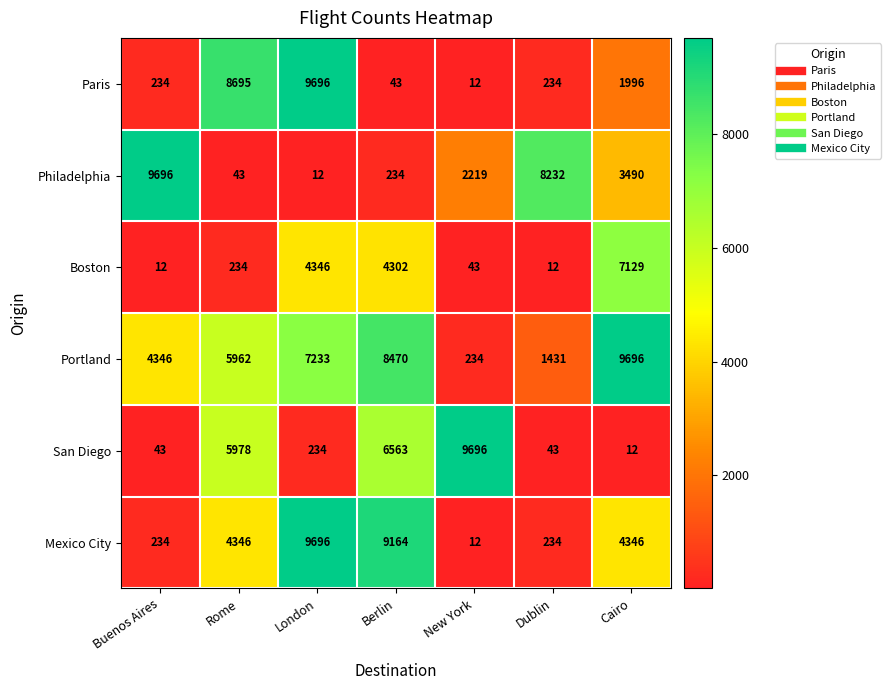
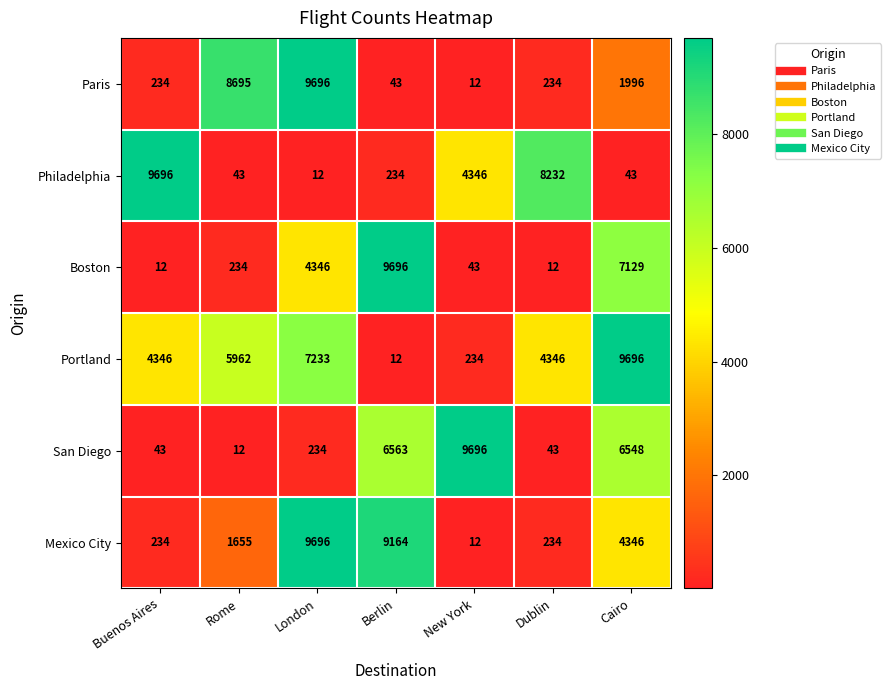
Philadelphia, New York: 2219 -> 4346
Philadelphia, Cairo: 3490 -> 43
Boston, Berlin: 4302 -> 9696
Portland, Berlin: 8470 -> 12
Portland, Dublin: 1431 -> 4346
San Diego, Rome: 5978 -> 12
San Diego, Cairo: 12 -> 6548
Mexico City, Rome: 4346 -> 1655
